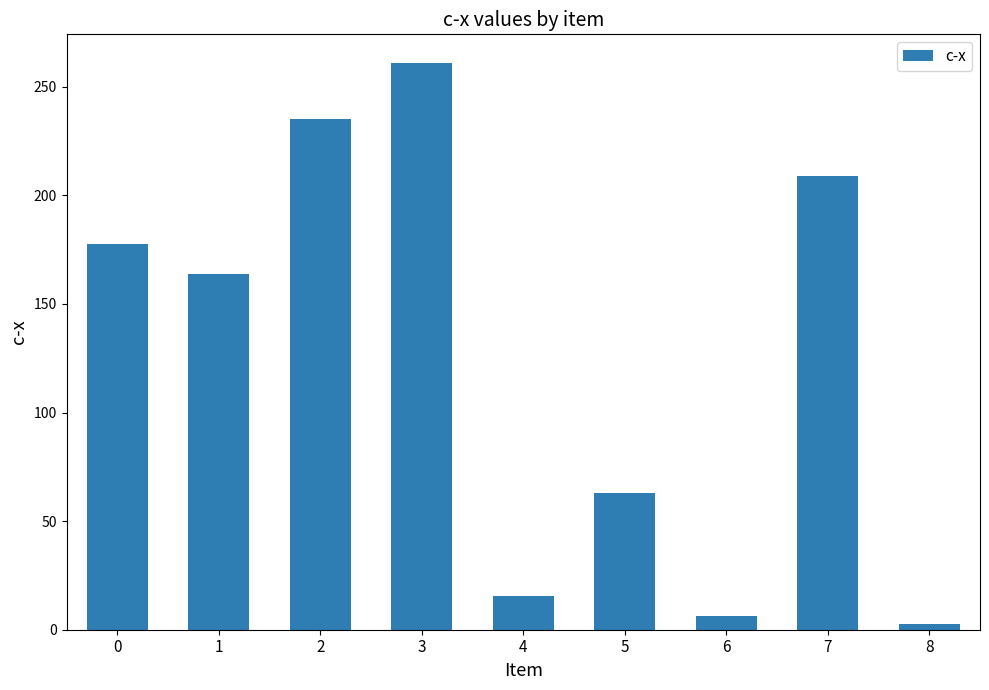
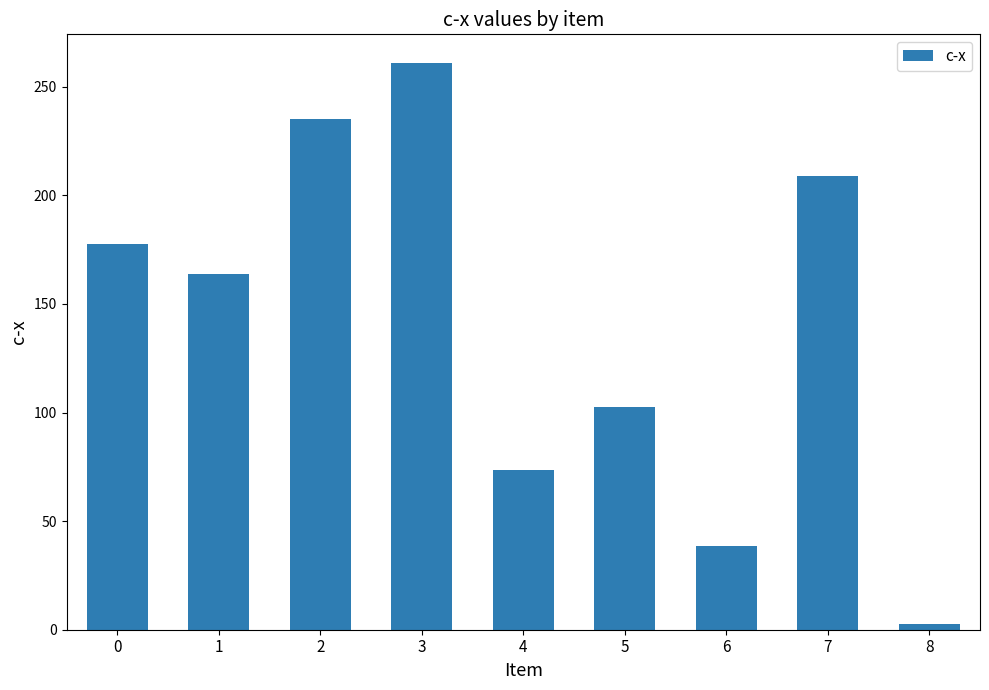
4: 16 -> 74
5: 63 -> 102
6: 6 -> 39
